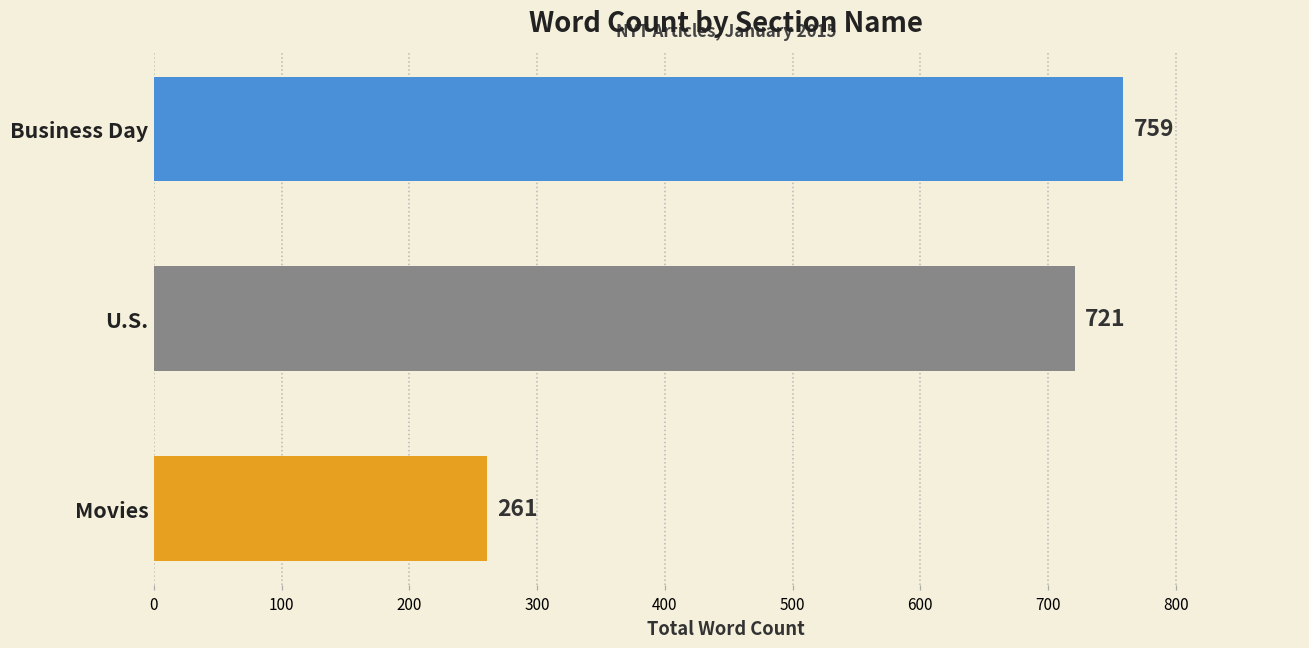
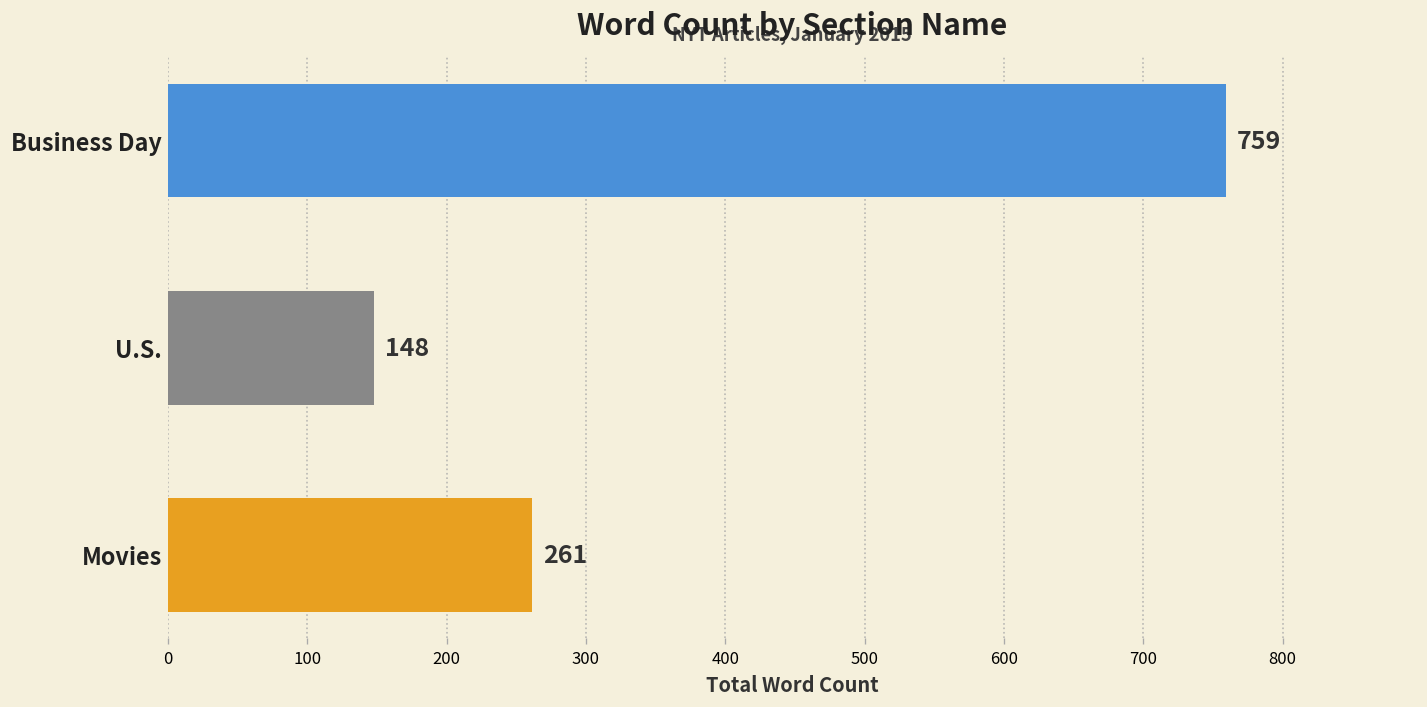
U.S.: 721 -> 148
